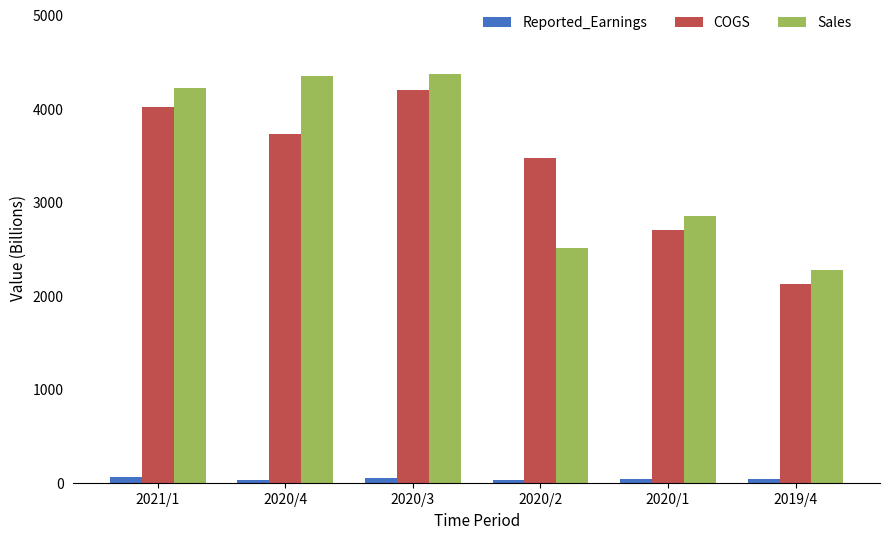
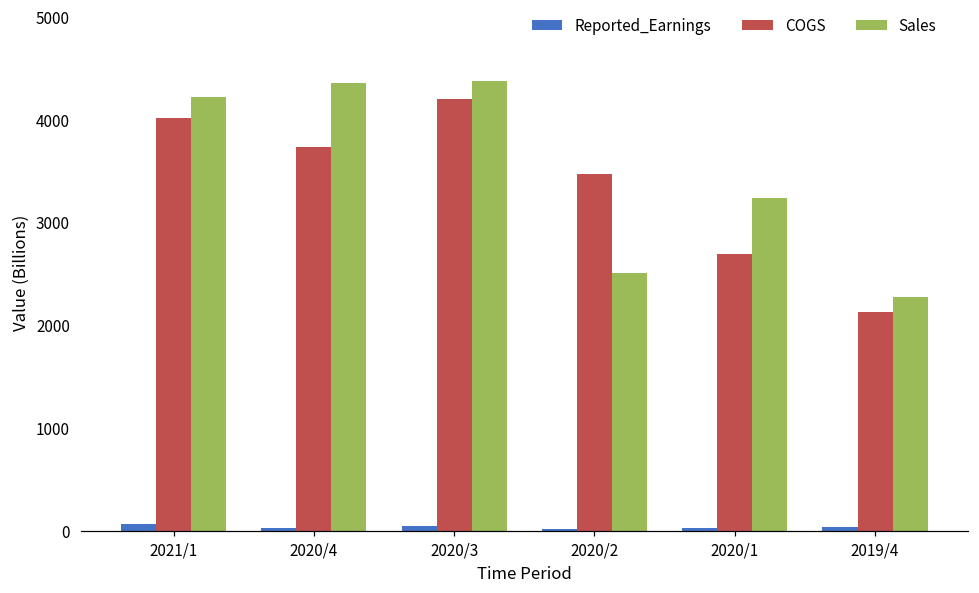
Sales, 2020/1: 2800 -> 3200
